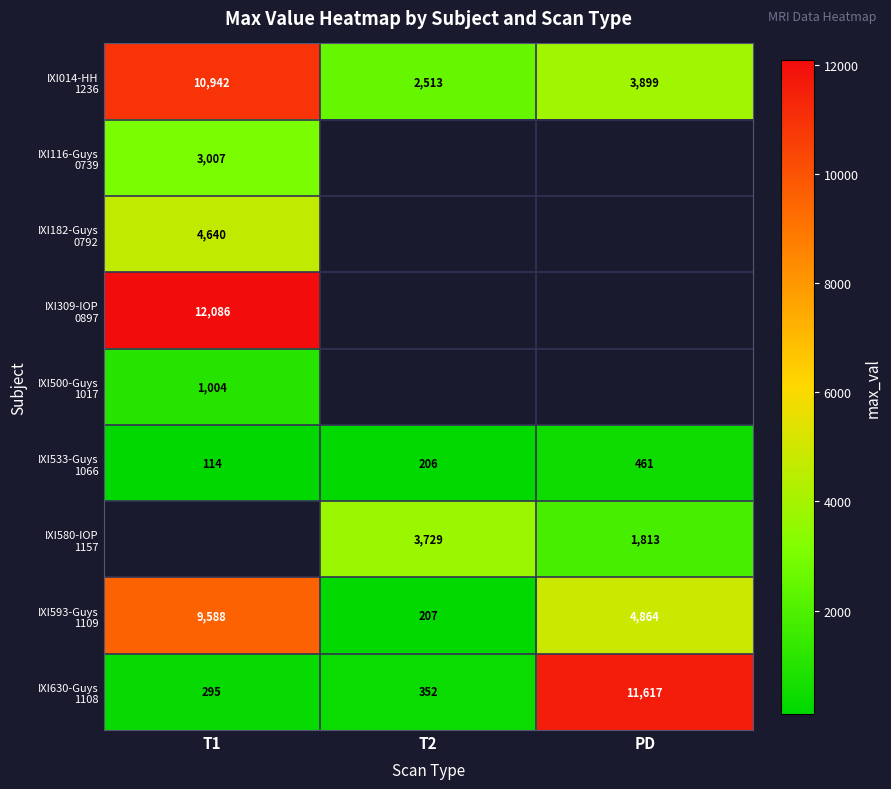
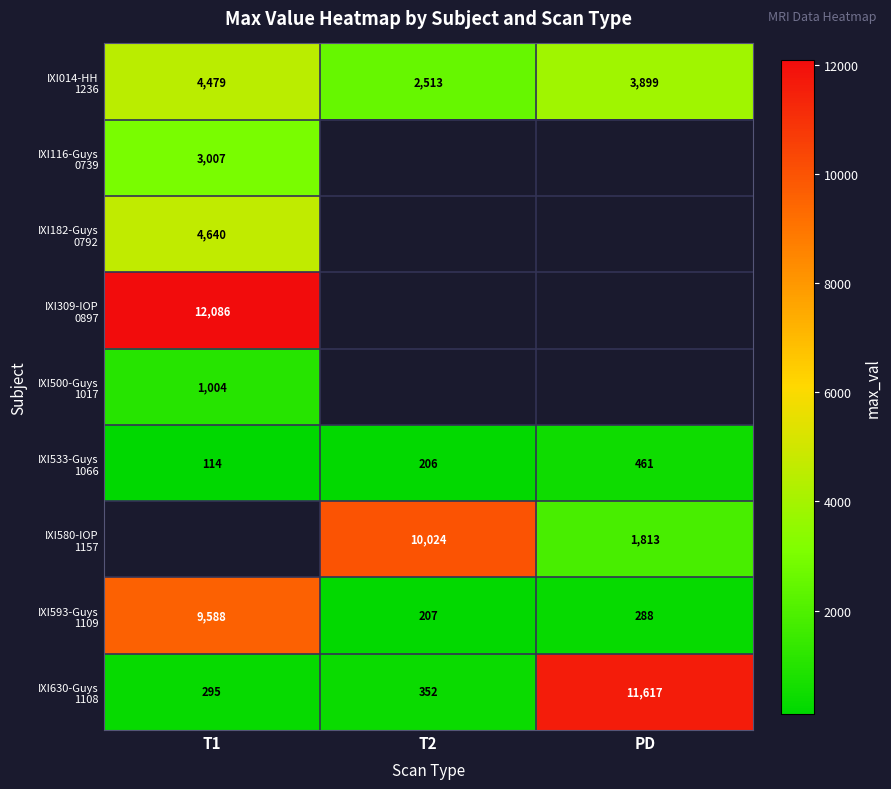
IXI014-HH 1236, T1: 10,942 -> 4,479
IXI580-IOP 1157, T2: 3,729 -> 10,024
IXI593-Guys 1109, PD: 4,864 -> 288
